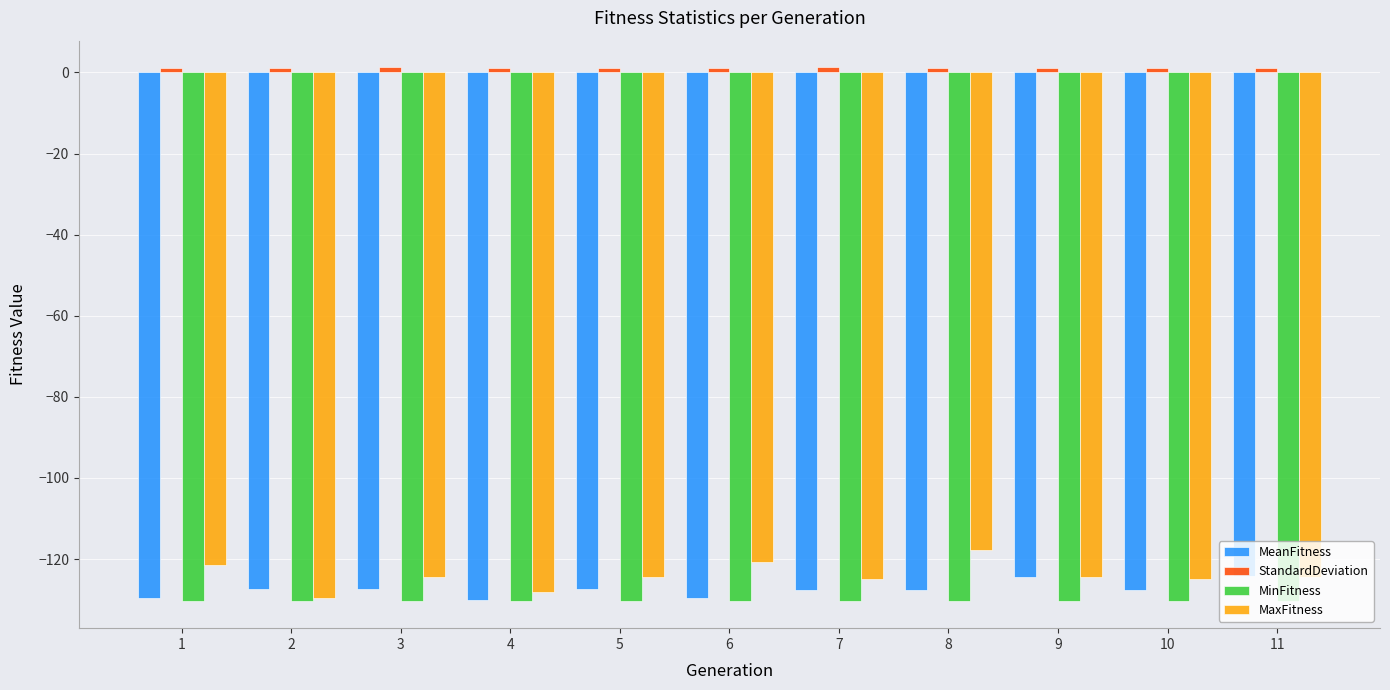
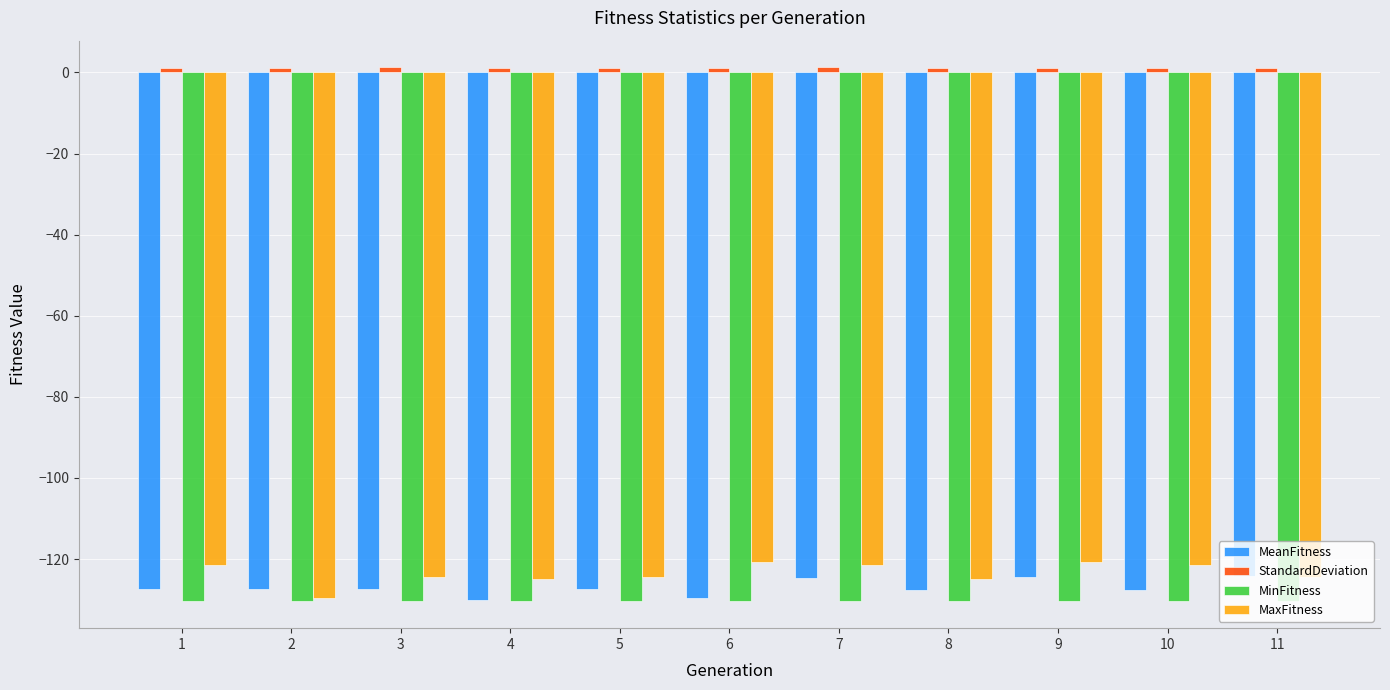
MeanFitness, 1: -130 -> -128
MaxFitness, 4: -128 -> -125
MeanFitness, 7: -128 -> -125
MaxFitness, 7: -125 -> -121
MaxFitness, 8: -118 -> -125
MaxFitness, 9: -124 -> -121
MaxFitness, 10: -125 -> -121
